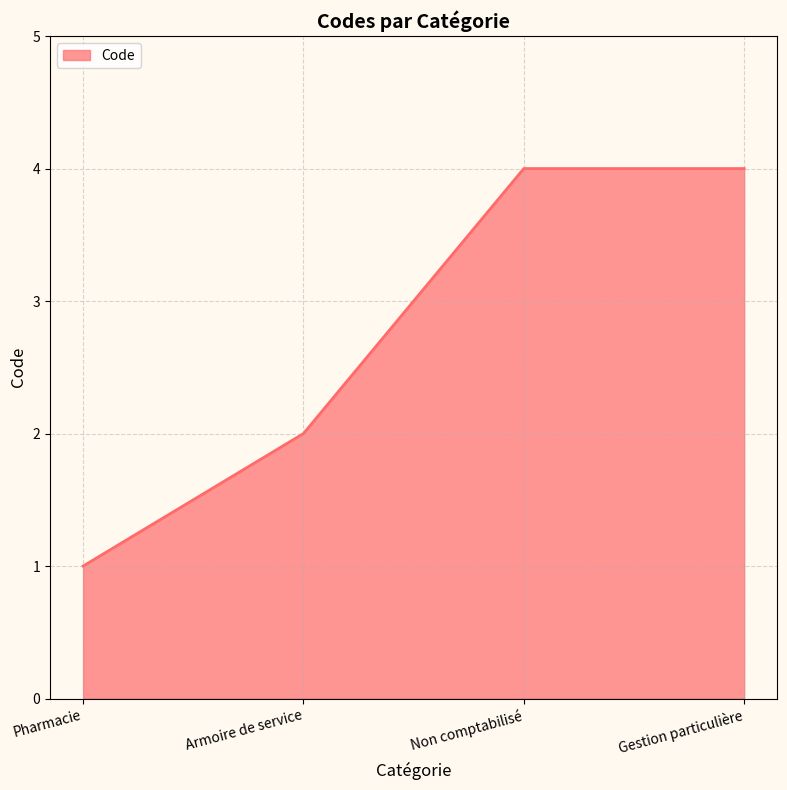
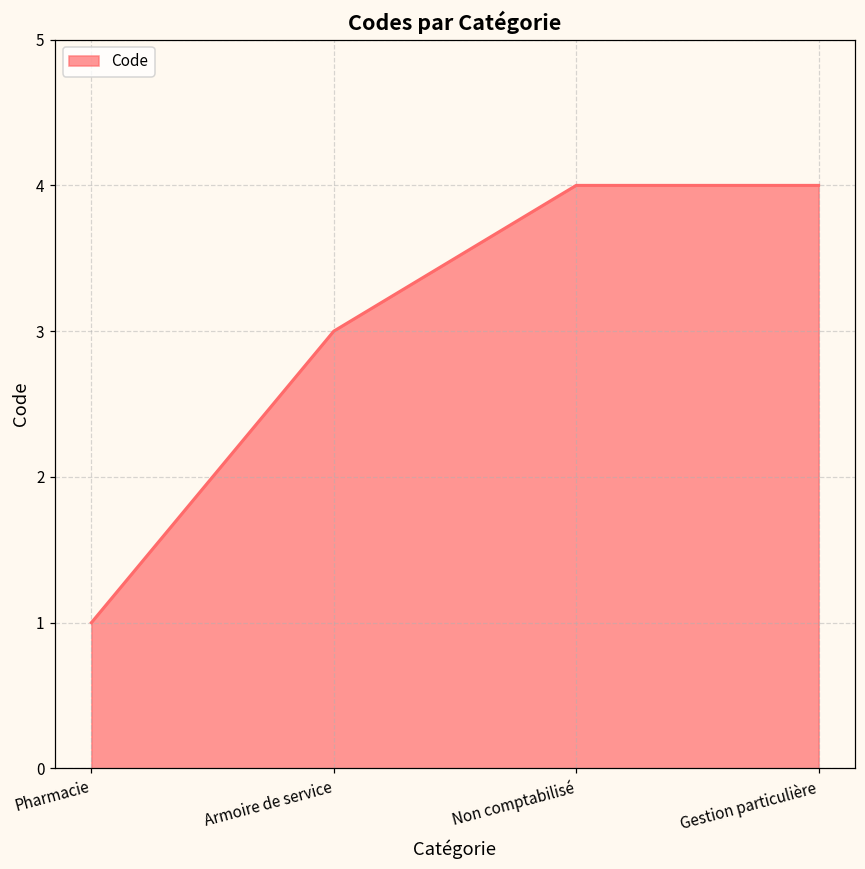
Armoire de service: 2 -> 3
